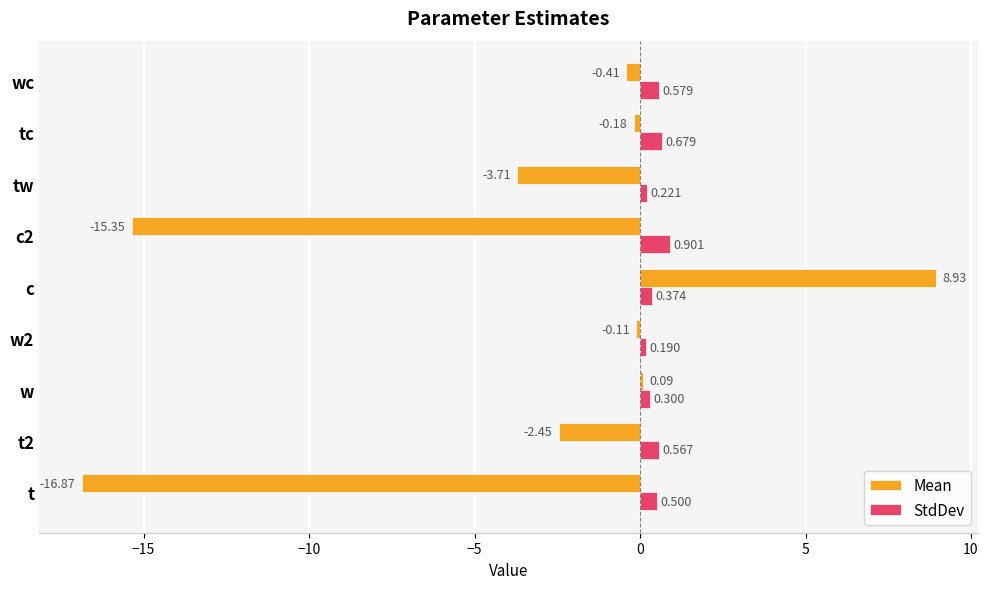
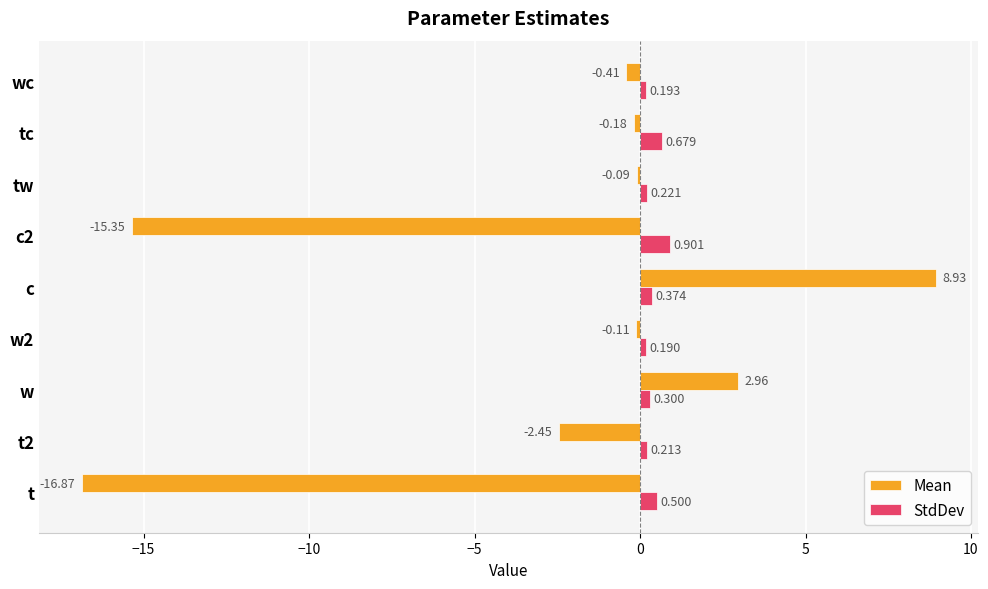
StdDev, wc: 0.579 -> 0.193
Mean, tw: -3.71 -> -0.09
Mean, w: 0.09 -> 2.96
StdDev, t2: 0.567 -> 0.213
